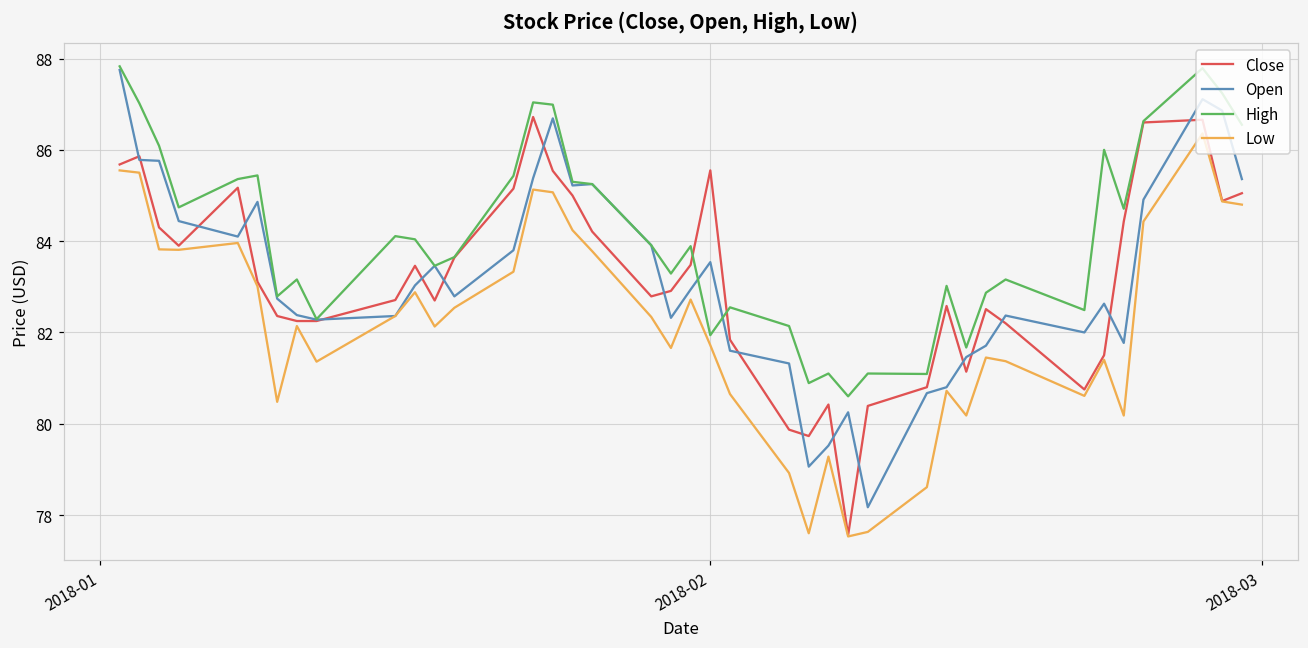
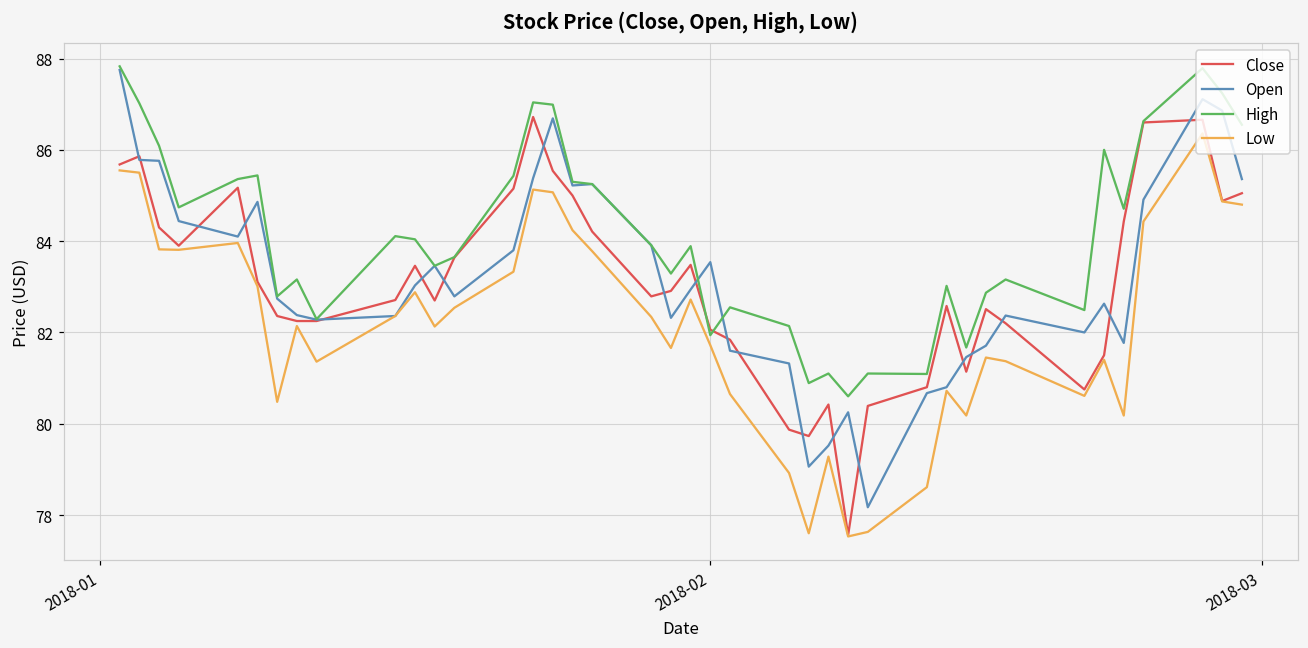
Close, 2018-02: 85.6 -> 82.1
